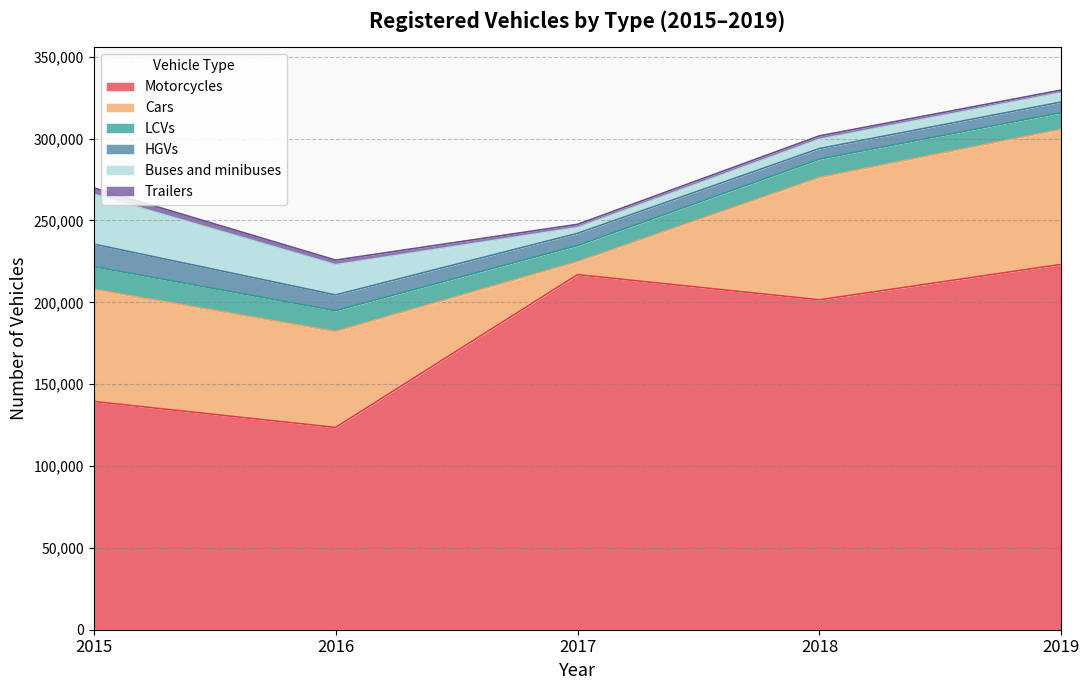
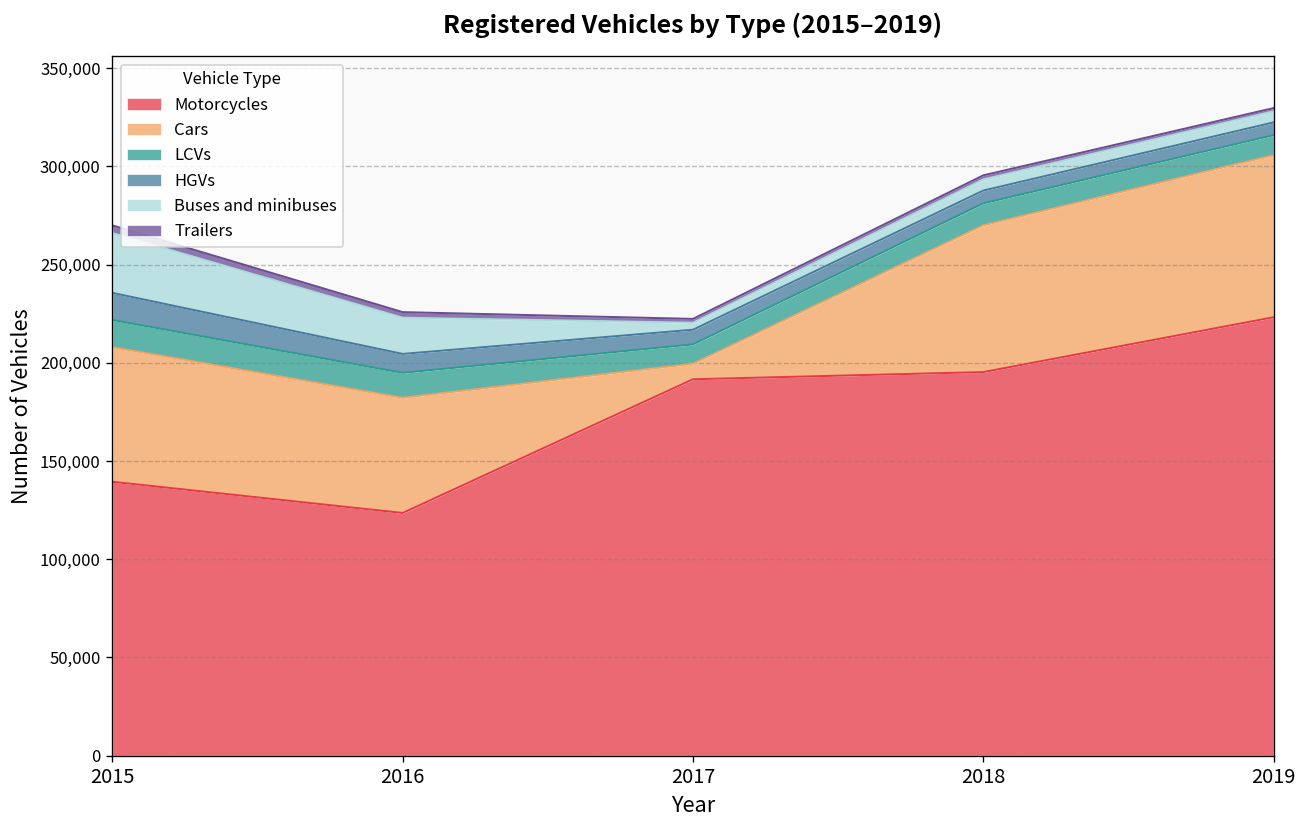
Motorcycles, 2017: 217,000 -> 192,000
Motorcycles, 2018: 202,000 -> 195,000
